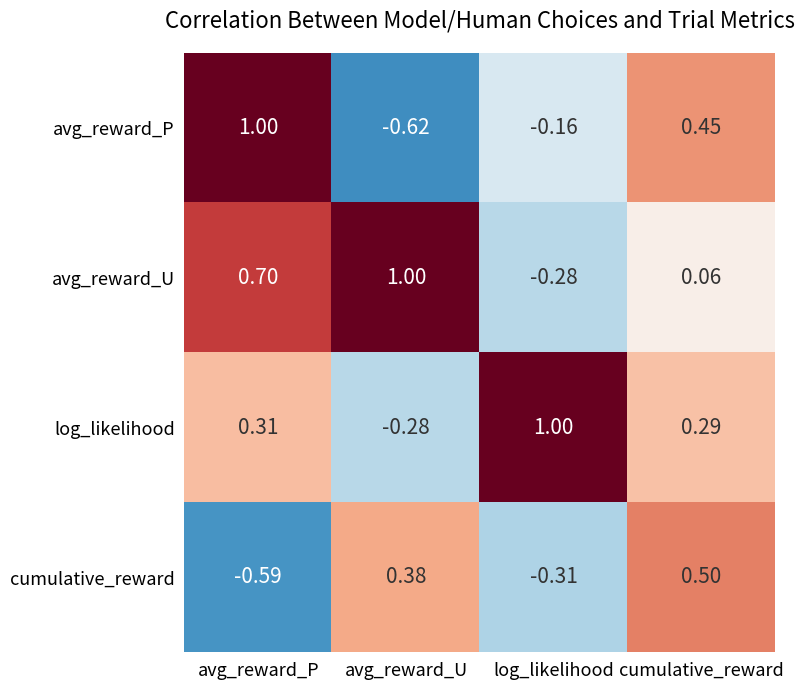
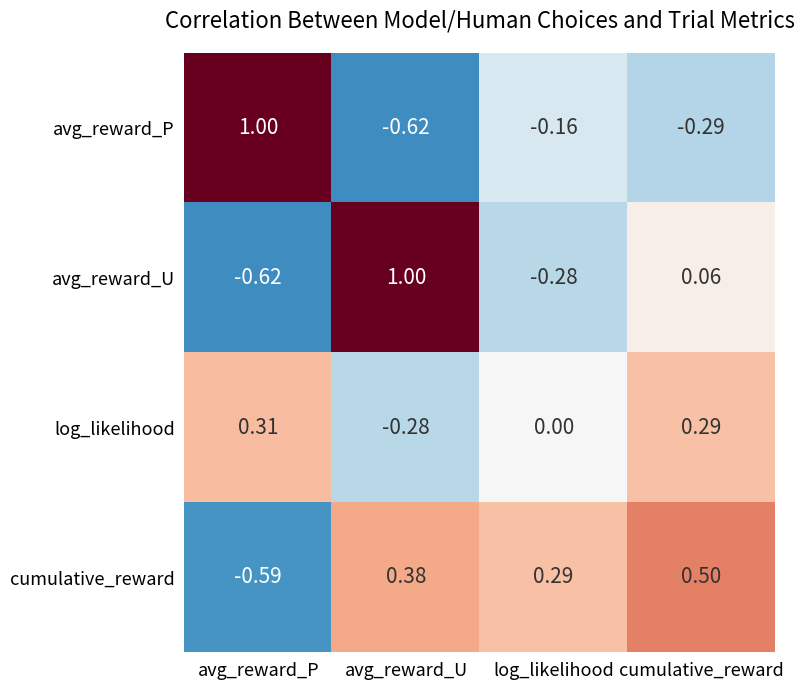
avg_reward_P, cumulative_reward: 0.45 -> -0.29
avg_reward_U, avg_reward_P: 0.70 -> -0.62
log_likelihood, log_likelihood: 1.00 -> 0.00
cumulative_reward, log_likelihood: -0.31 -> 0.29
